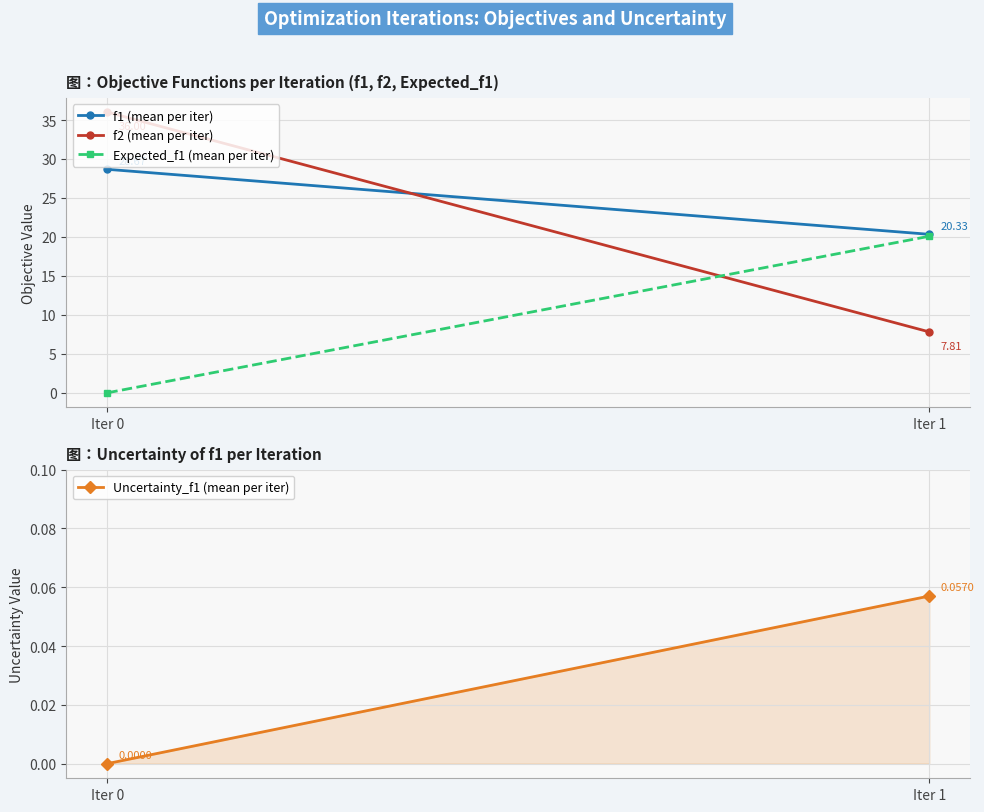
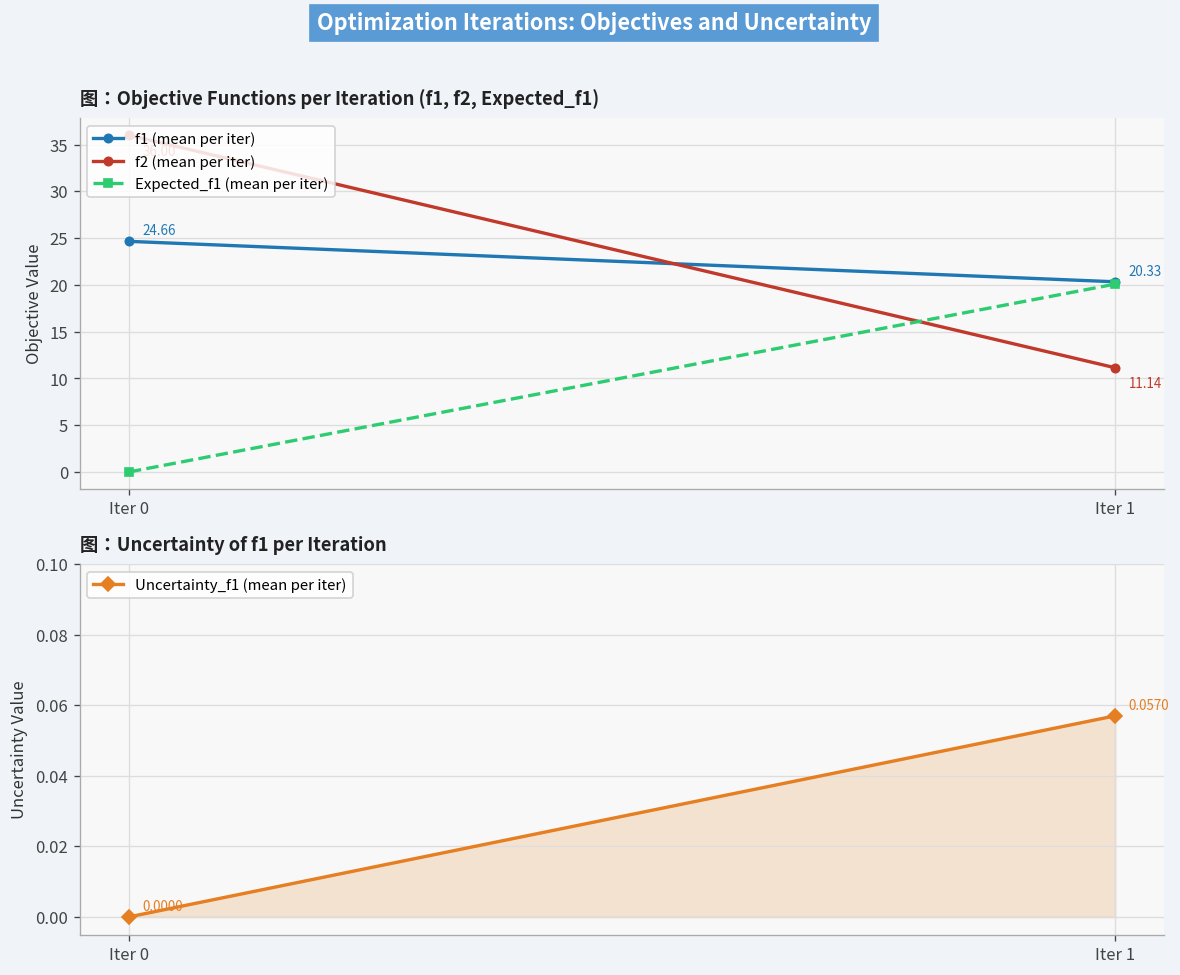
图：Objective Functions per Iteration (f1, f2, Expected_f1), f1 (mean per iter), Iter 0: 29 -> 25
图：Objective Functions per Iteration (f1, f2, Expected_f1), f2 (mean per iter), Iter 1: 7.81 -> 11.14
